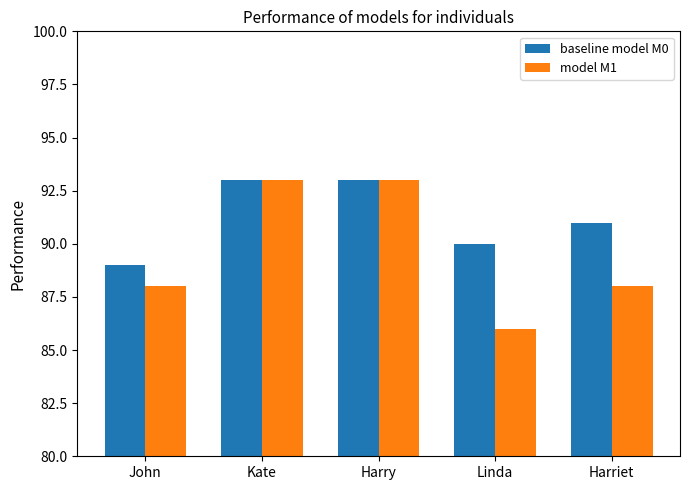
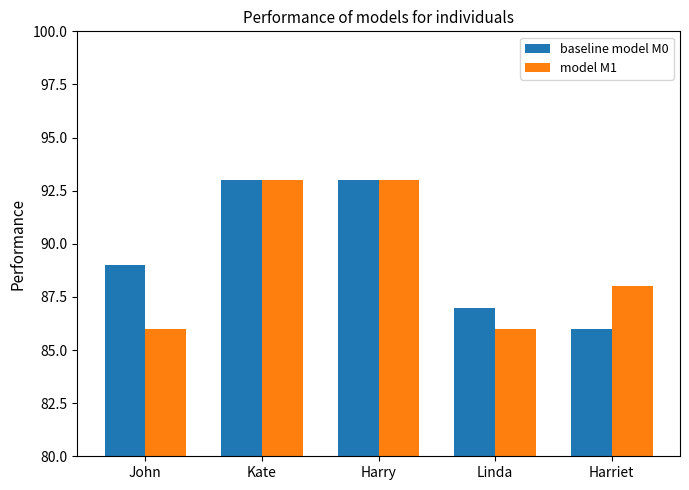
model M1, John: 88 -> 86
baseline model M0, Linda: 90 -> 87
baseline model M0, Harriet: 91 -> 86
